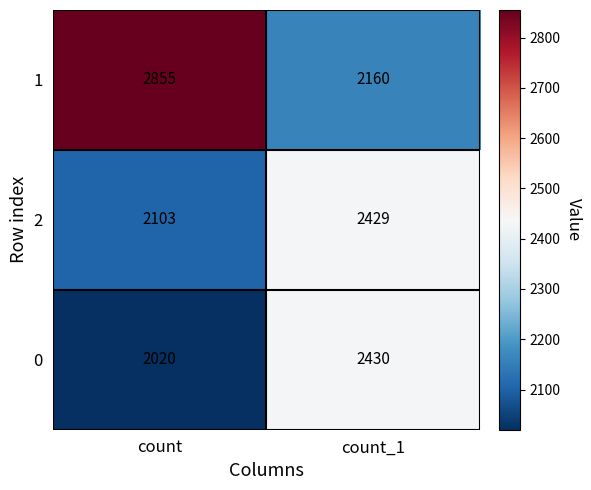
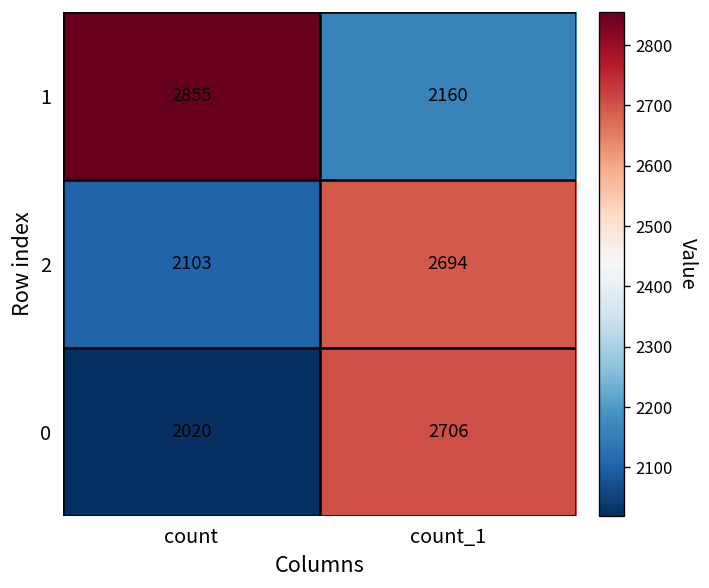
2, count_1: 2429 -> 2694
0, count_1: 2430 -> 2706
